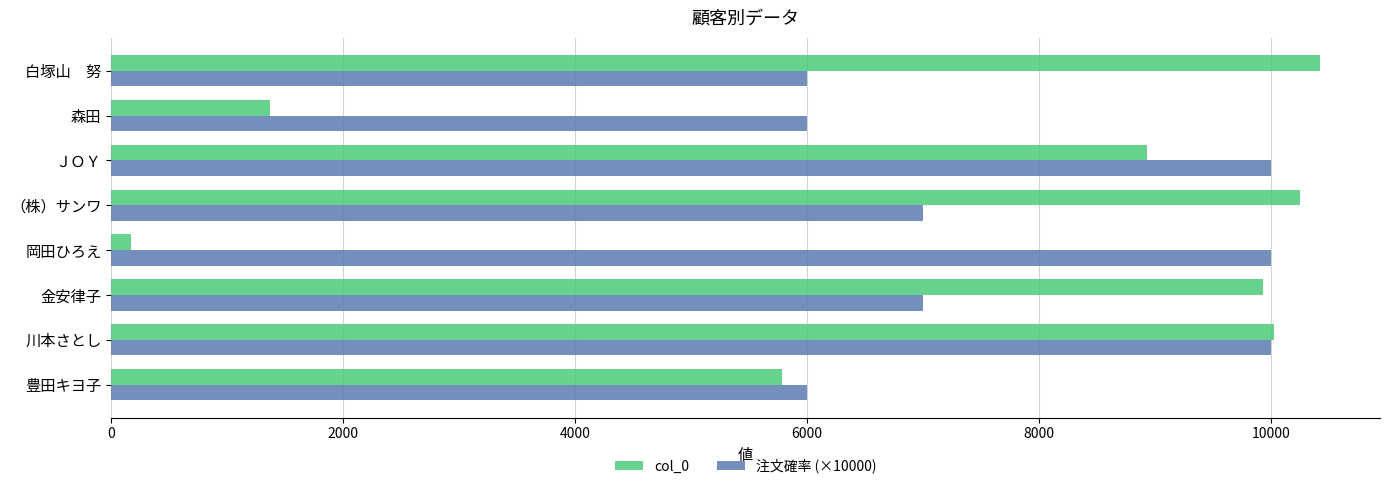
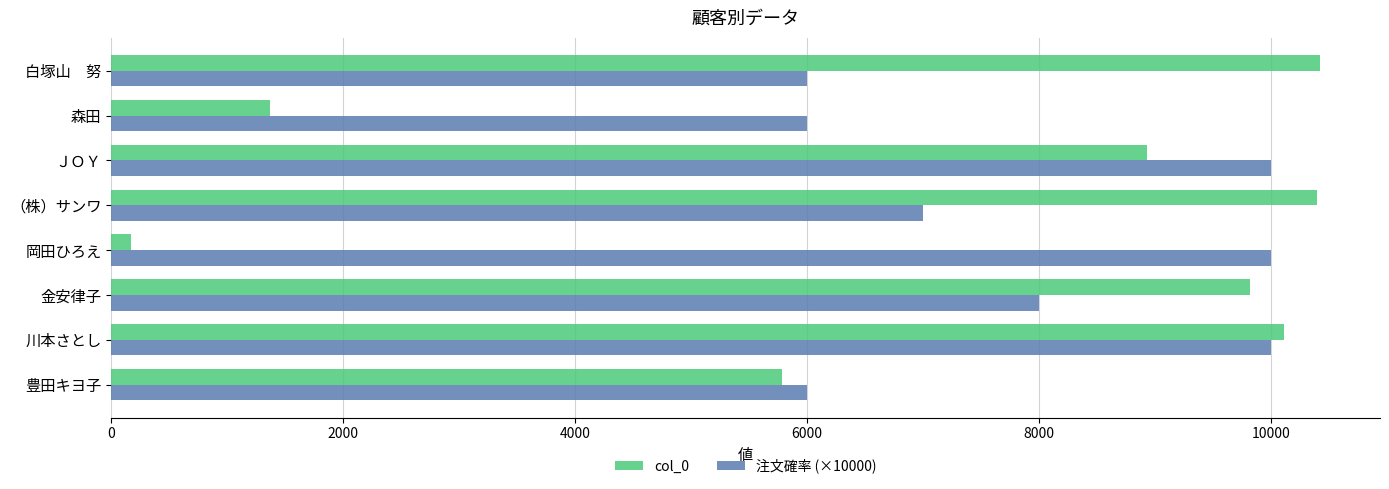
col_0, （株）サンワ: 10250 -> 10400
col_0, 金安律子: 9930 -> 9820
注文確率 (×10000), 金安律子: 7000 -> 8000
col_0, 川本さとし: 10030 -> 10110
